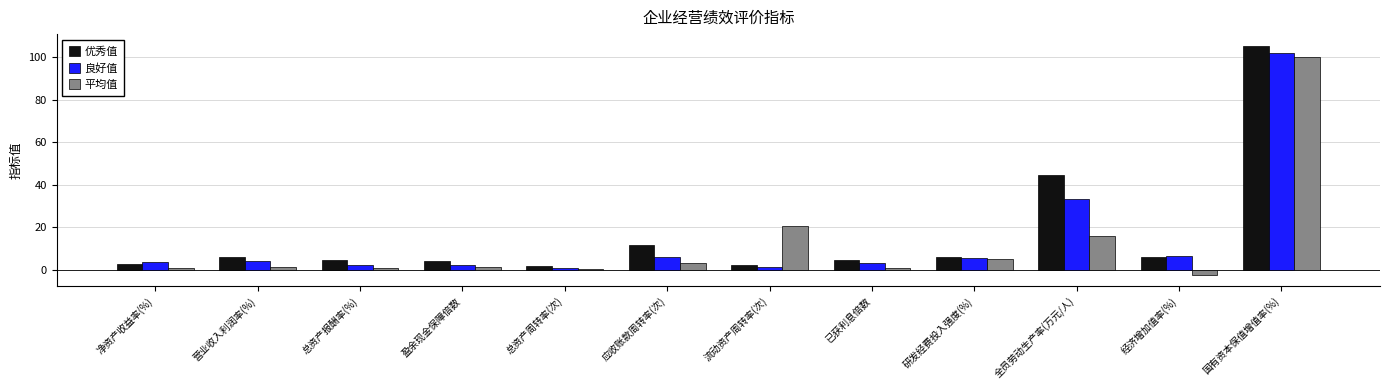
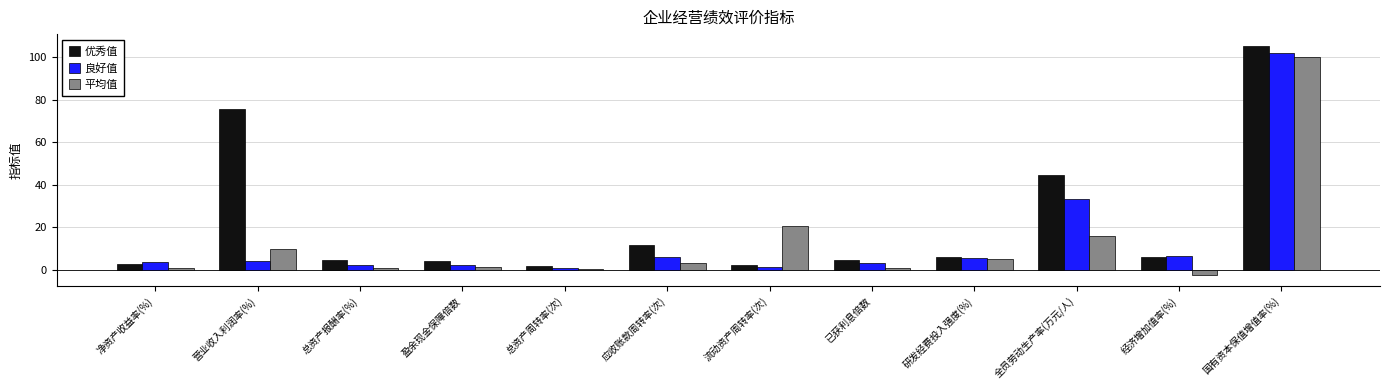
优秀值, 营业收入利润率(%): 6 -> 76
平均值, 营业收入利润率(%): 1 -> 10
